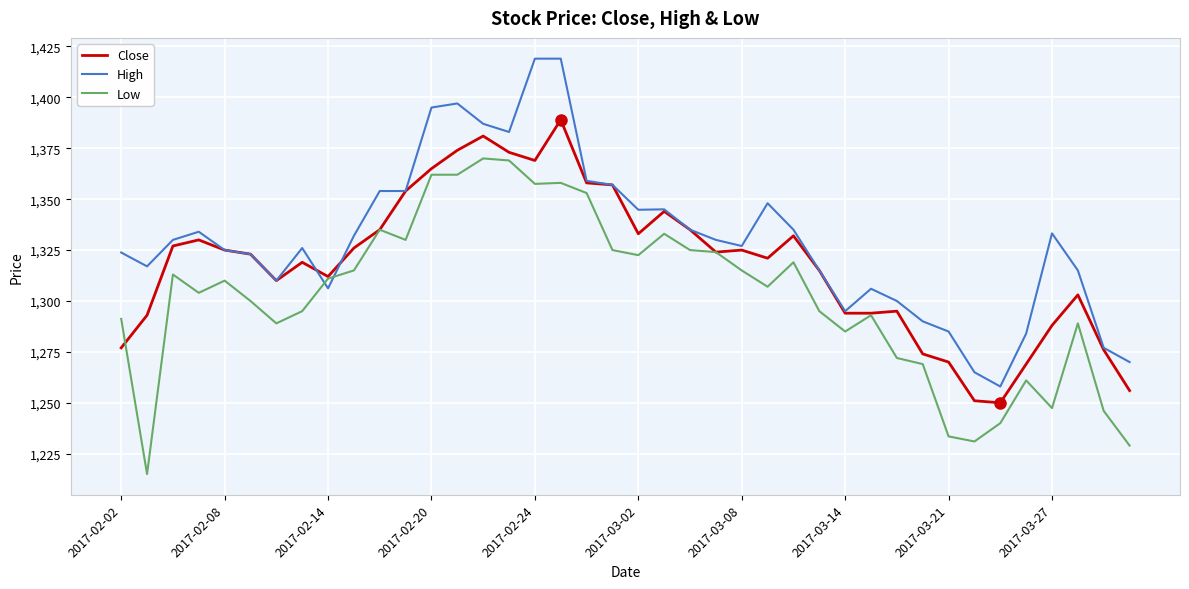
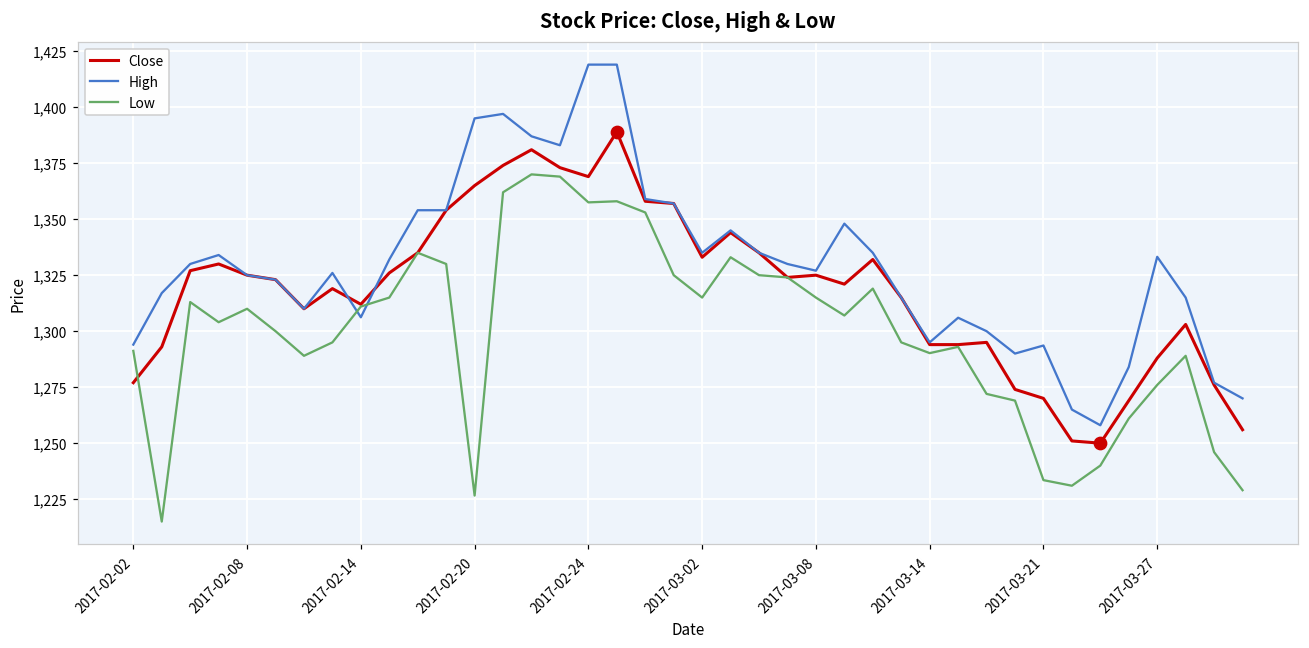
High, 2017-02-02: 1,324 -> 1,294
Low, 2017-02-20: 1,362 -> 1,227
High, 2017-03-02: 1,345 -> 1,335
Low, 2017-03-02: 1,323 -> 1,315
Low, 2017-03-14: 1,285 -> 1,290
High, 2017-03-21: 1,285 -> 1,294
Low, 2017-03-27: 1,247 -> 1,276
